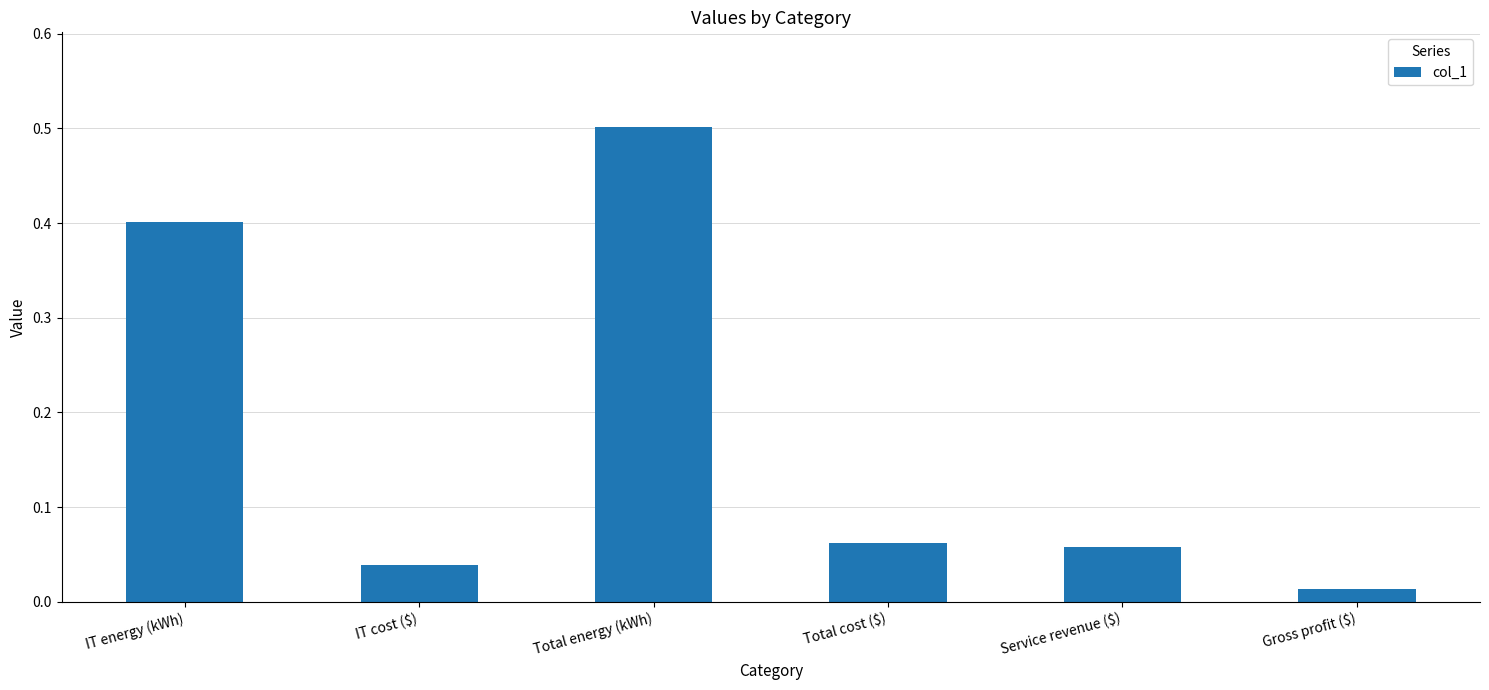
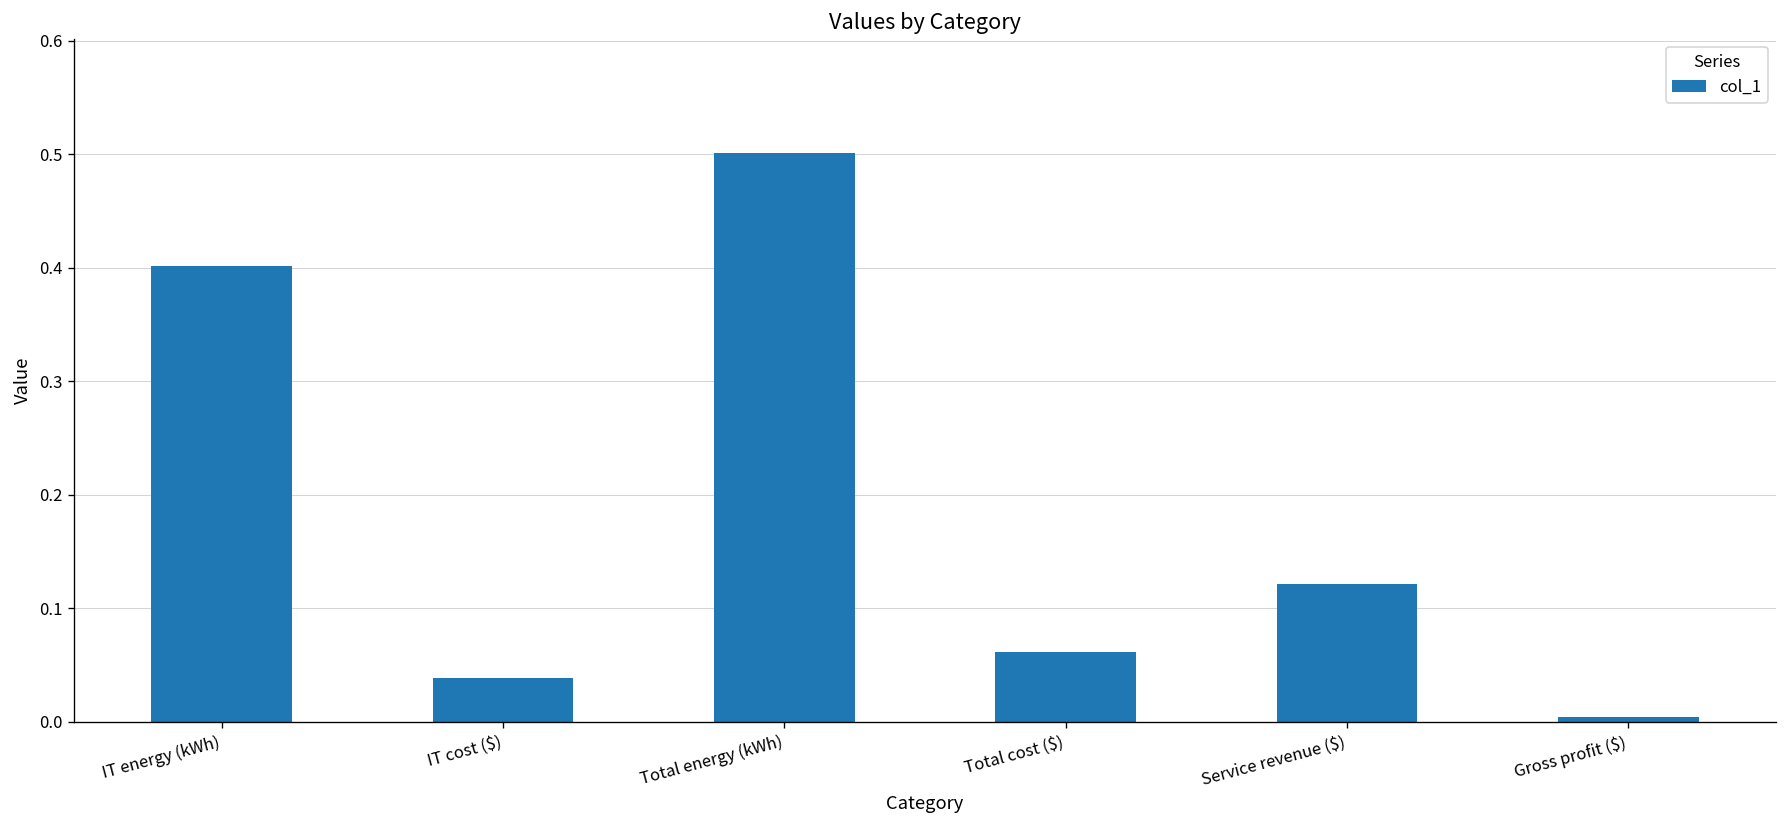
Service revenue ($): 0.06 -> 0.12
Gross profit ($): 0.01 -> 0.00
